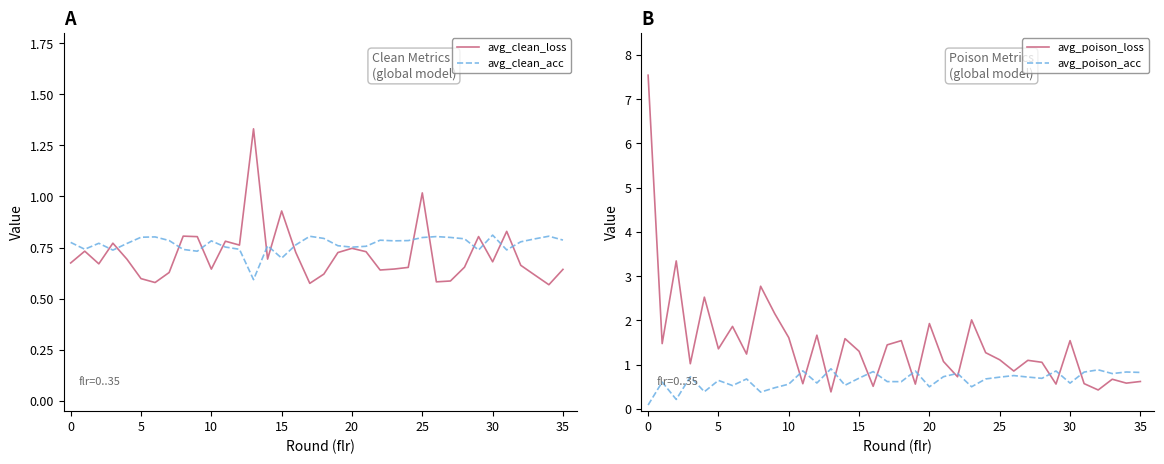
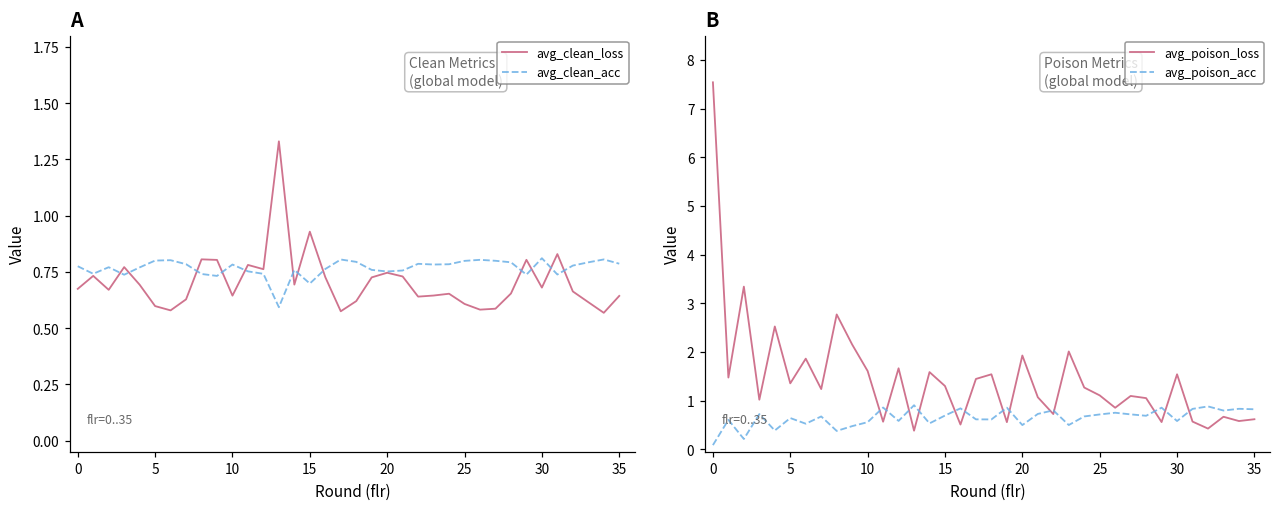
A, avg_clean_loss, 25: 1.02 -> 0.61
